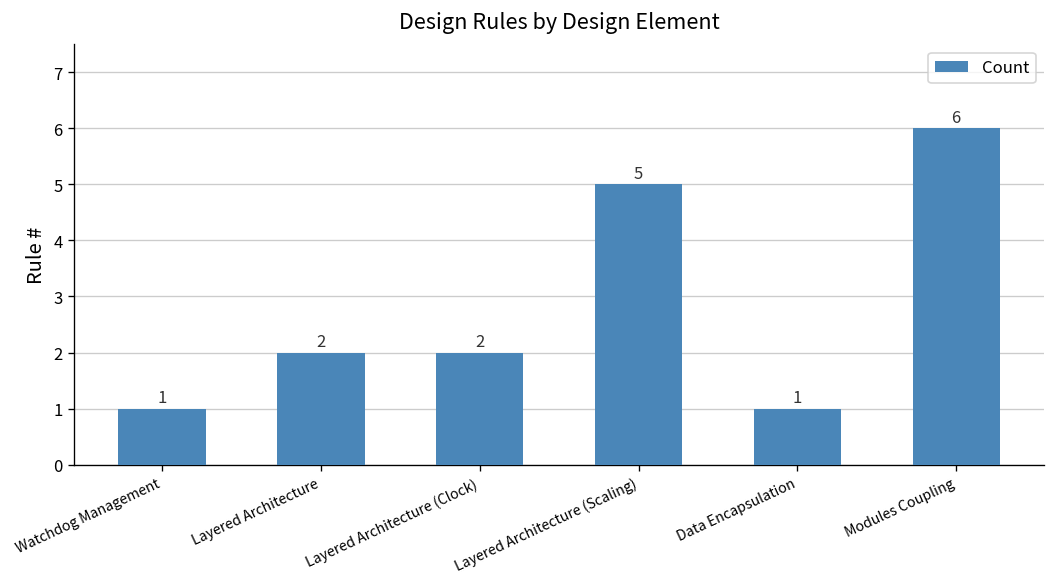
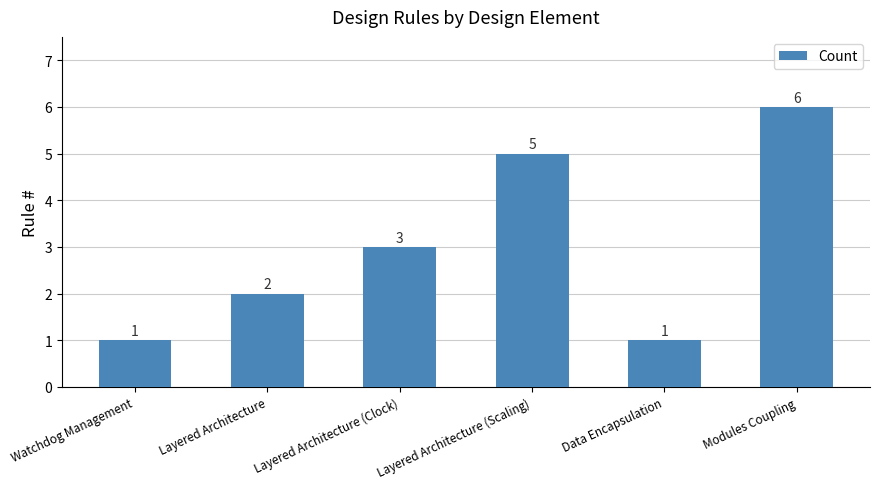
Layered Architecture (Clock): 2 -> 3
